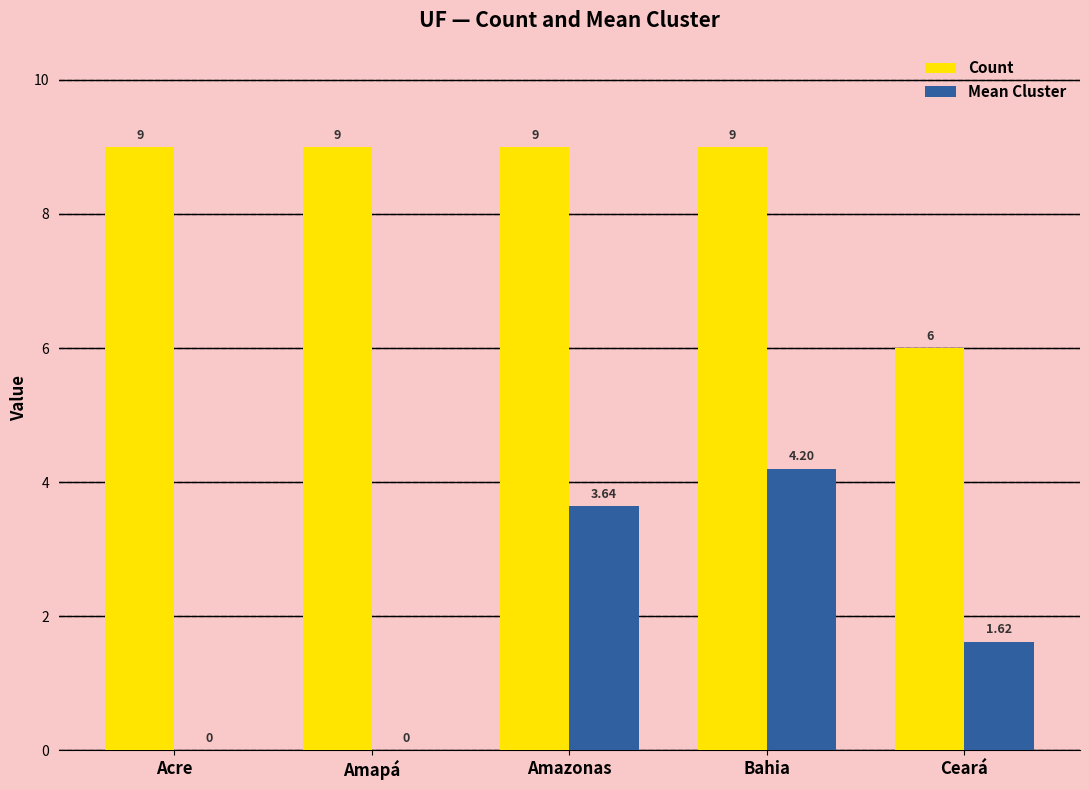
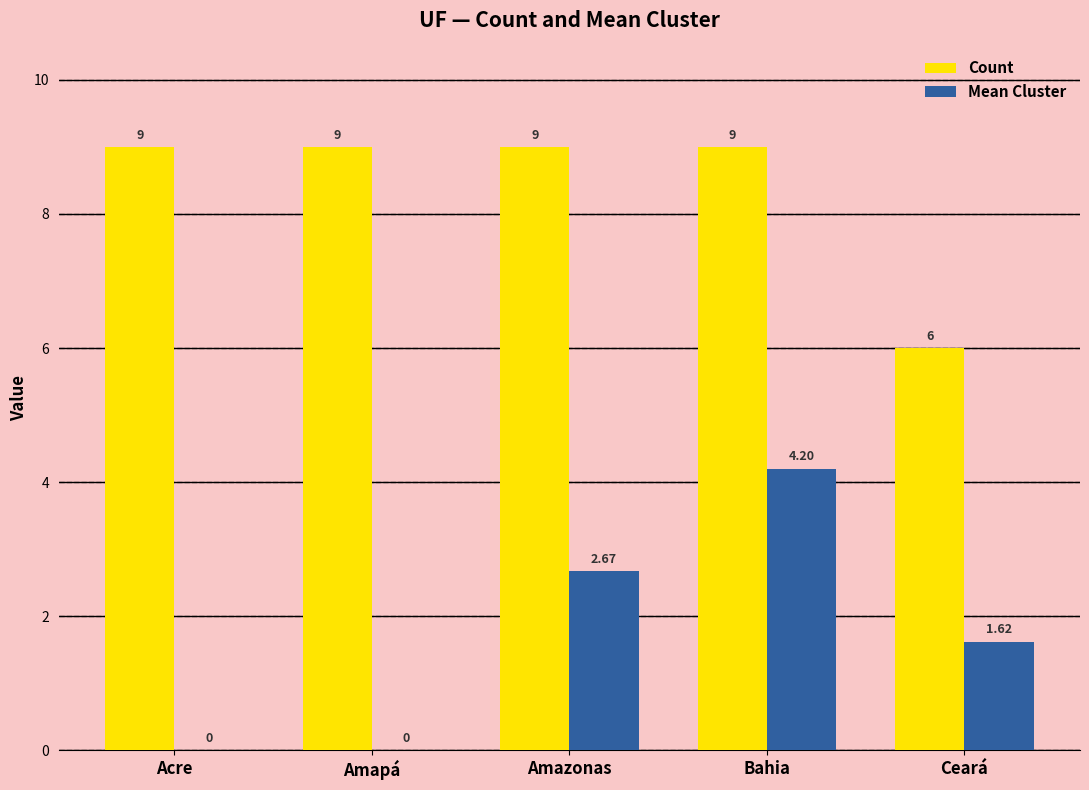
Mean Cluster, Amazonas: 3.64 -> 2.67
